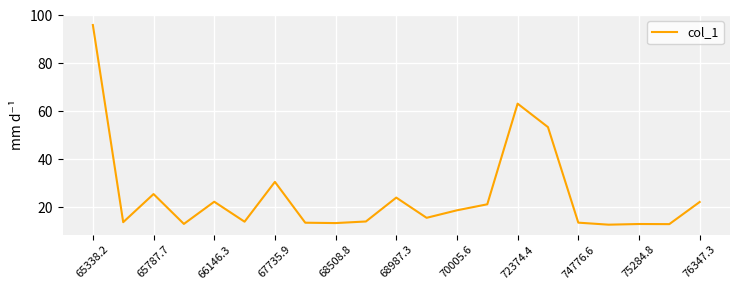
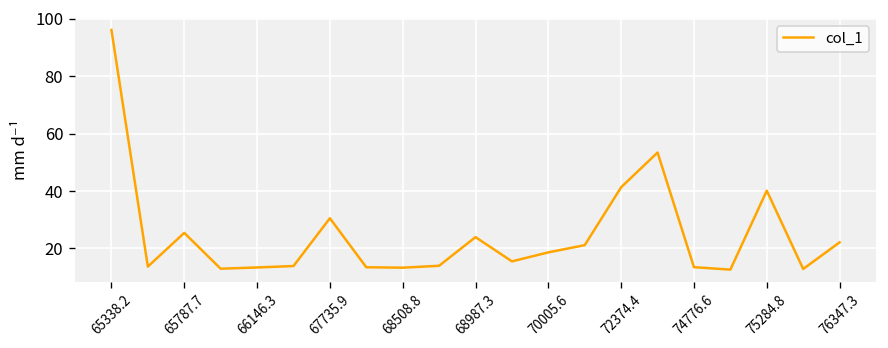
66146.3: 22 -> 13
72374.4: 63 -> 41
75284.8: 13 -> 40
